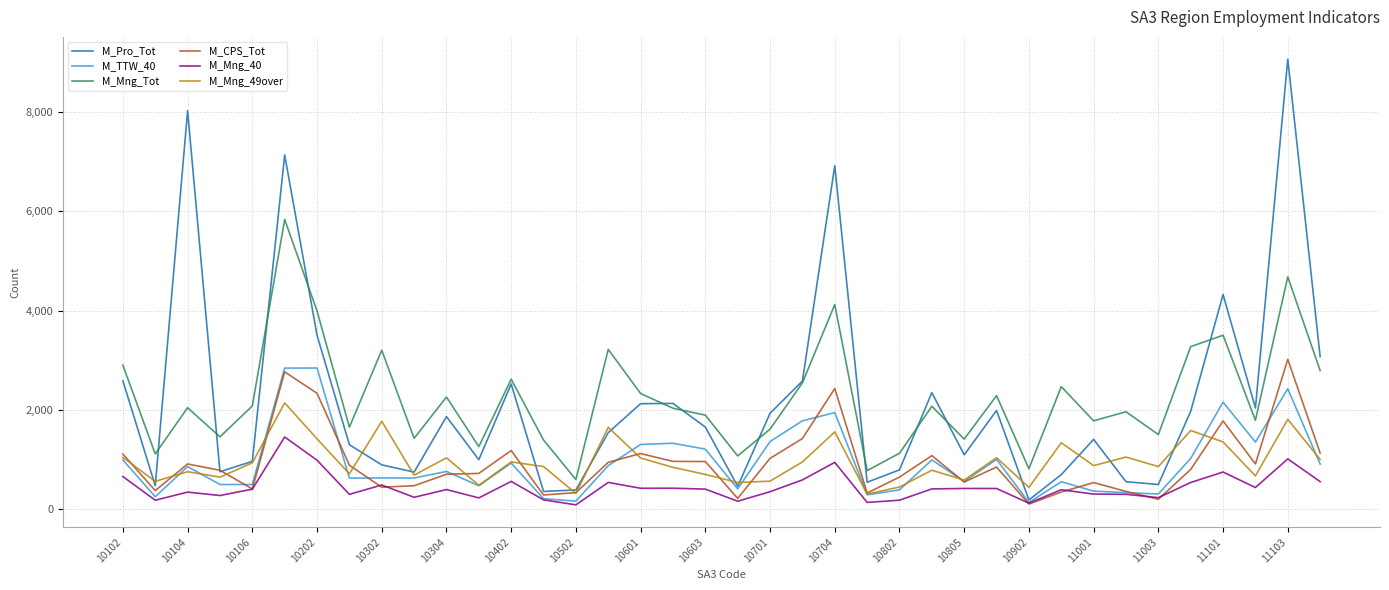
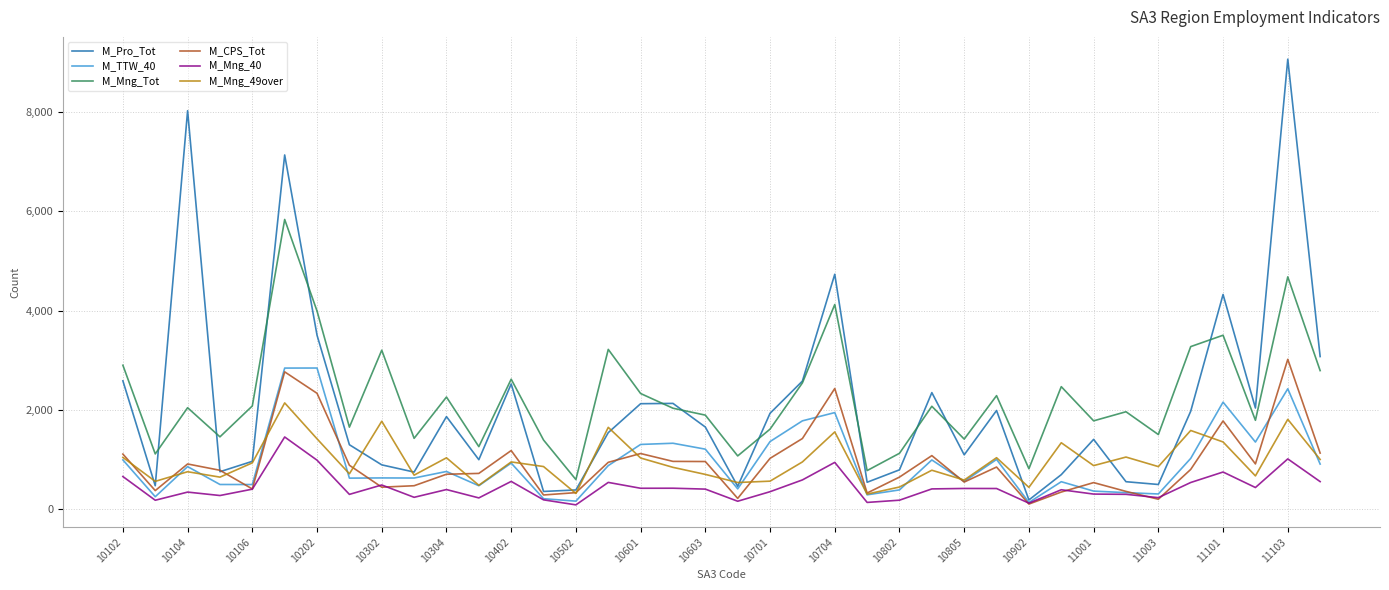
M_Pro_Tot, 10704: 6,900 -> 4,700
